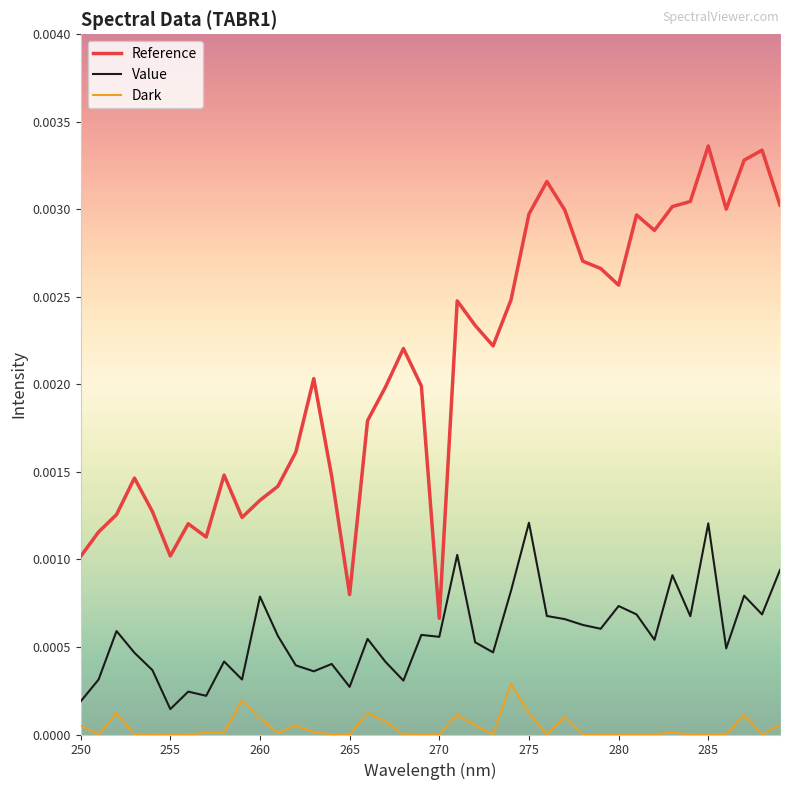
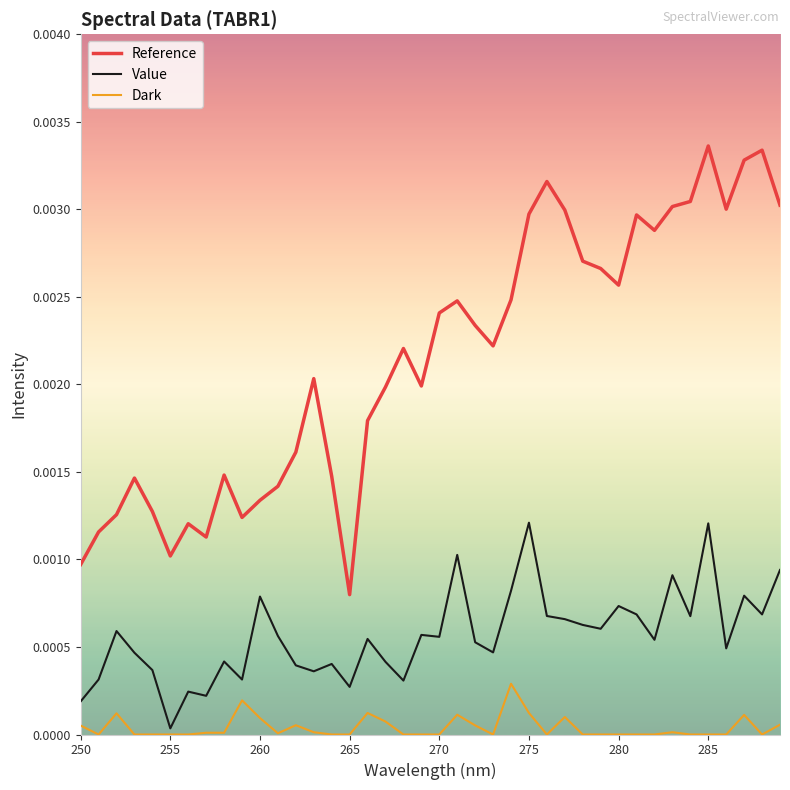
Reference, 250: 0.00102 -> 0.00097
Value, 255: 0.00015 -> 0.00004
Reference, 270: 0.00066 -> 0.00241
